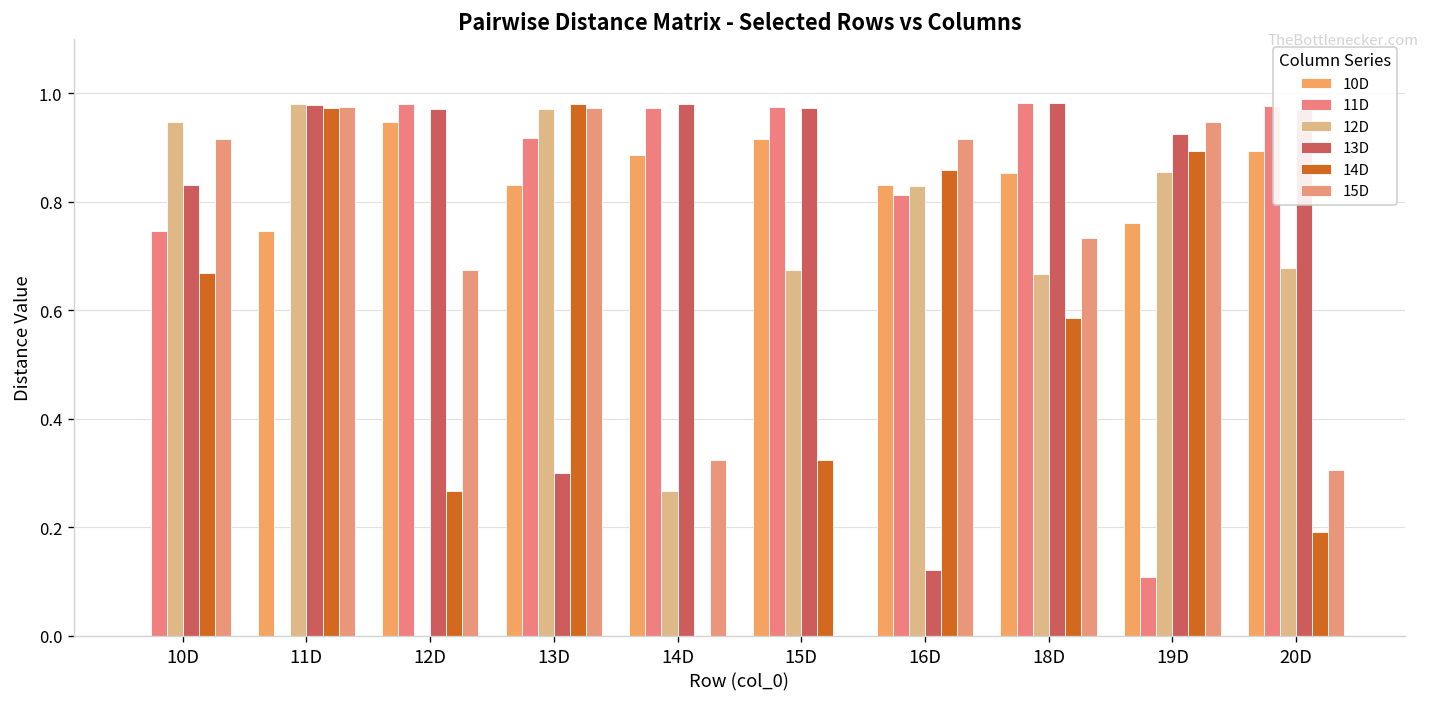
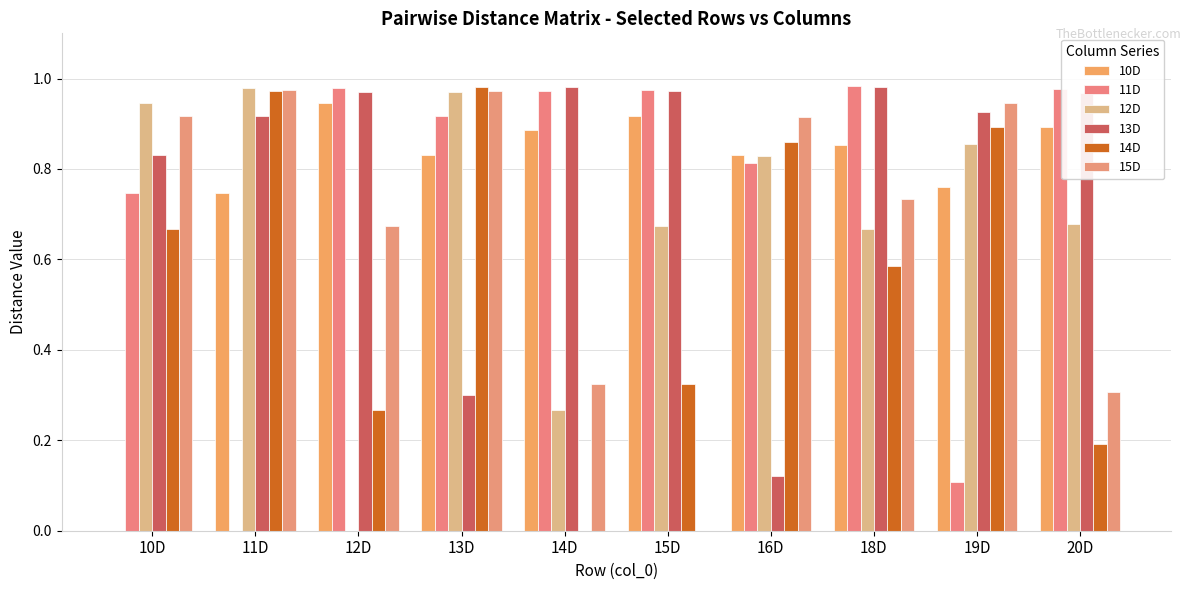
13D, 11D: 0.98 -> 0.92
